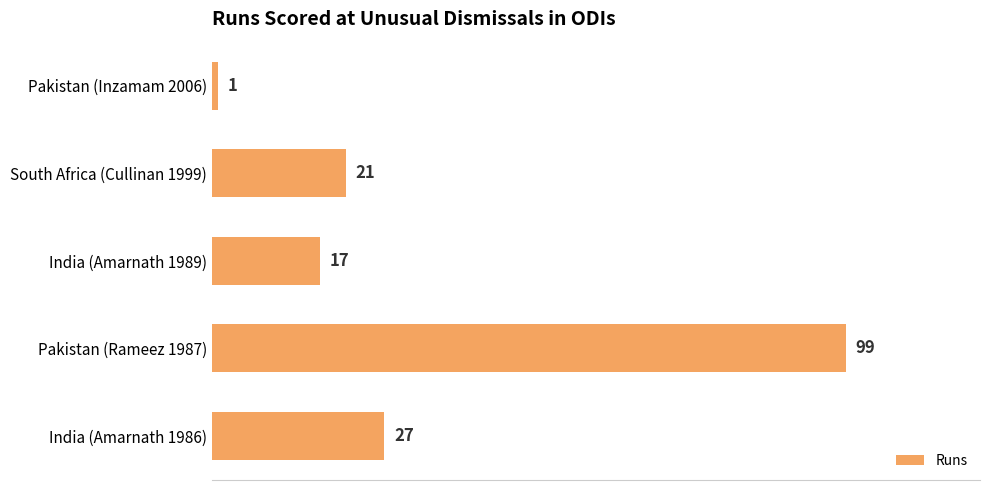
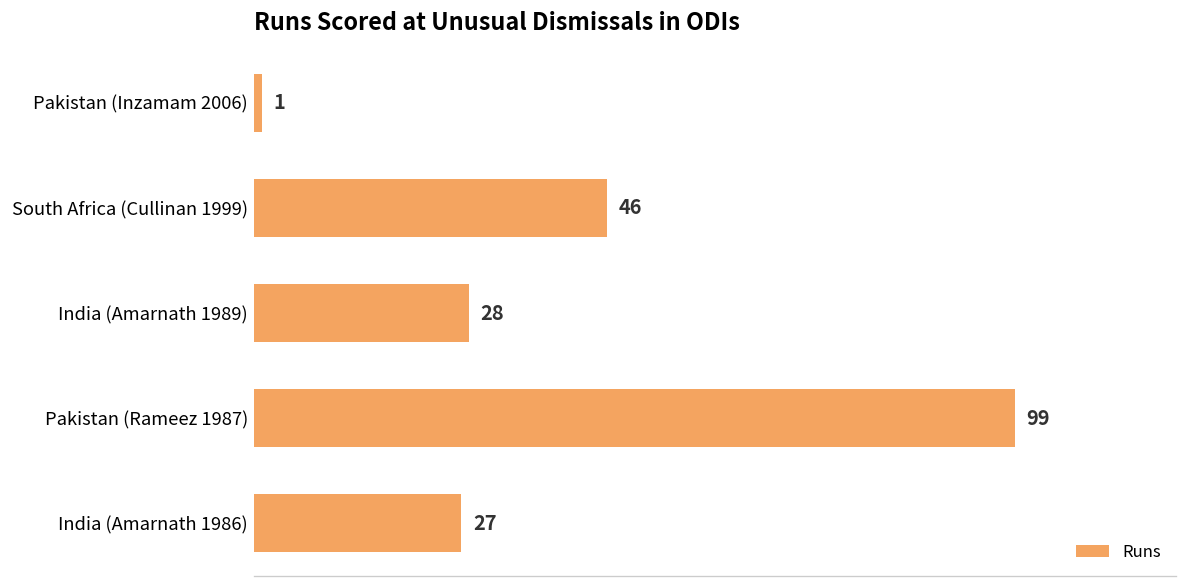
South Africa (Cullinan 1999): 21 -> 46
India (Amarnath 1989): 17 -> 28
